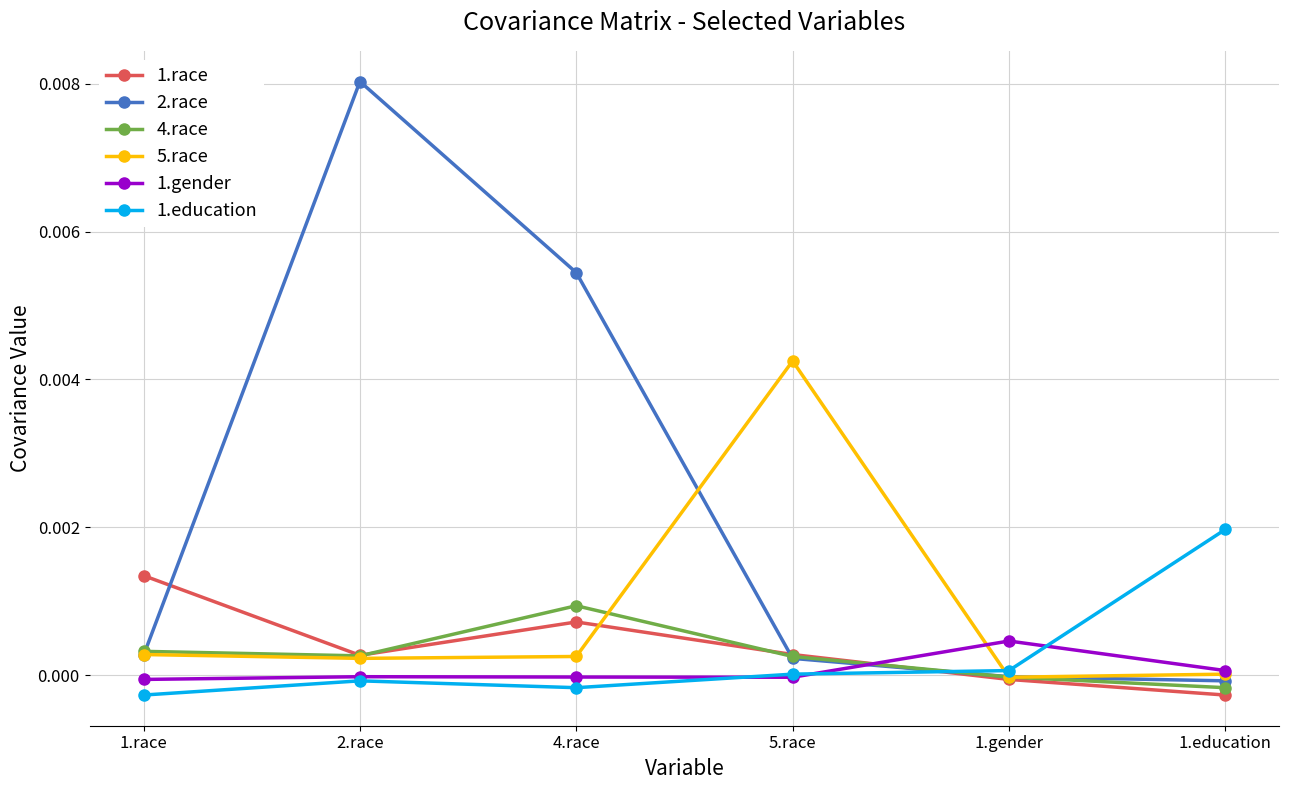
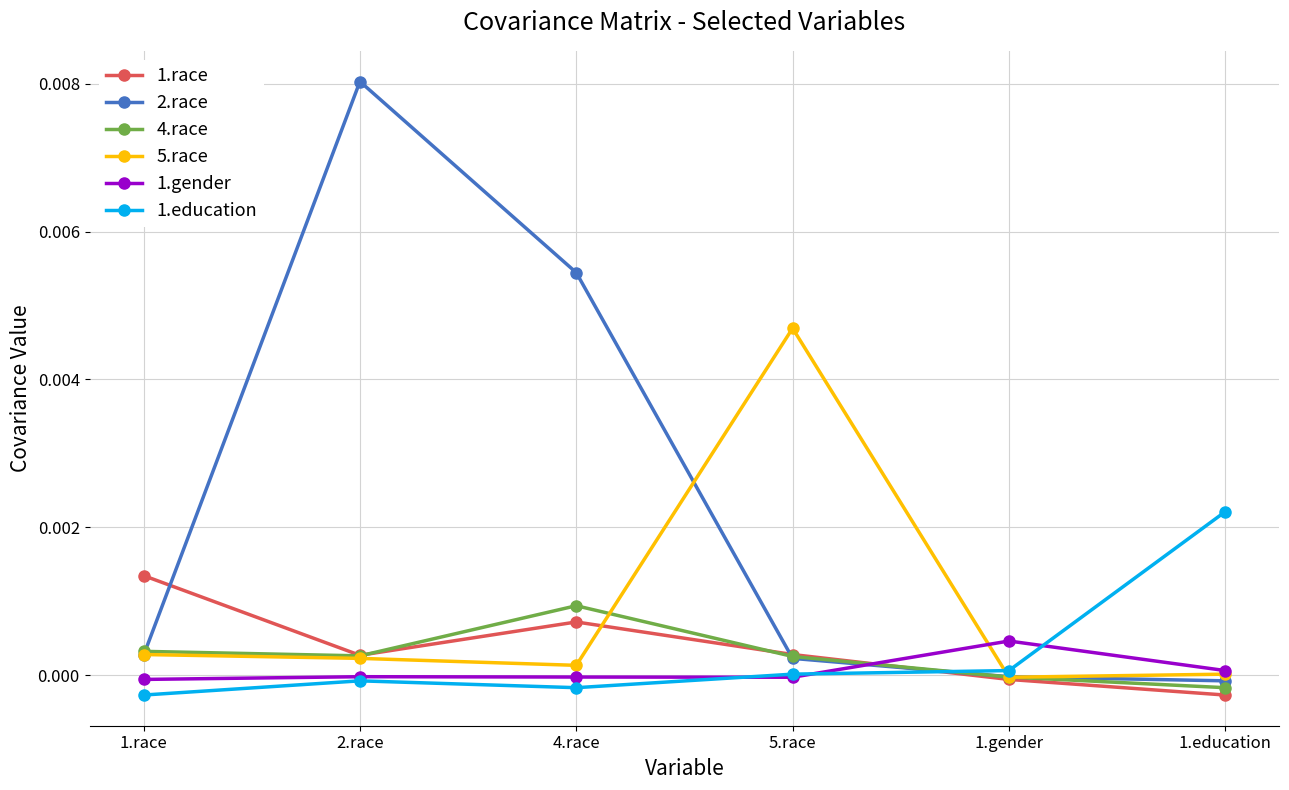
5.race, 4.race: 0.0003 -> 0.0001
5.race, 5.race: 0.0043 -> 0.0047
1.education, 1.education: 0.0020 -> 0.0022
